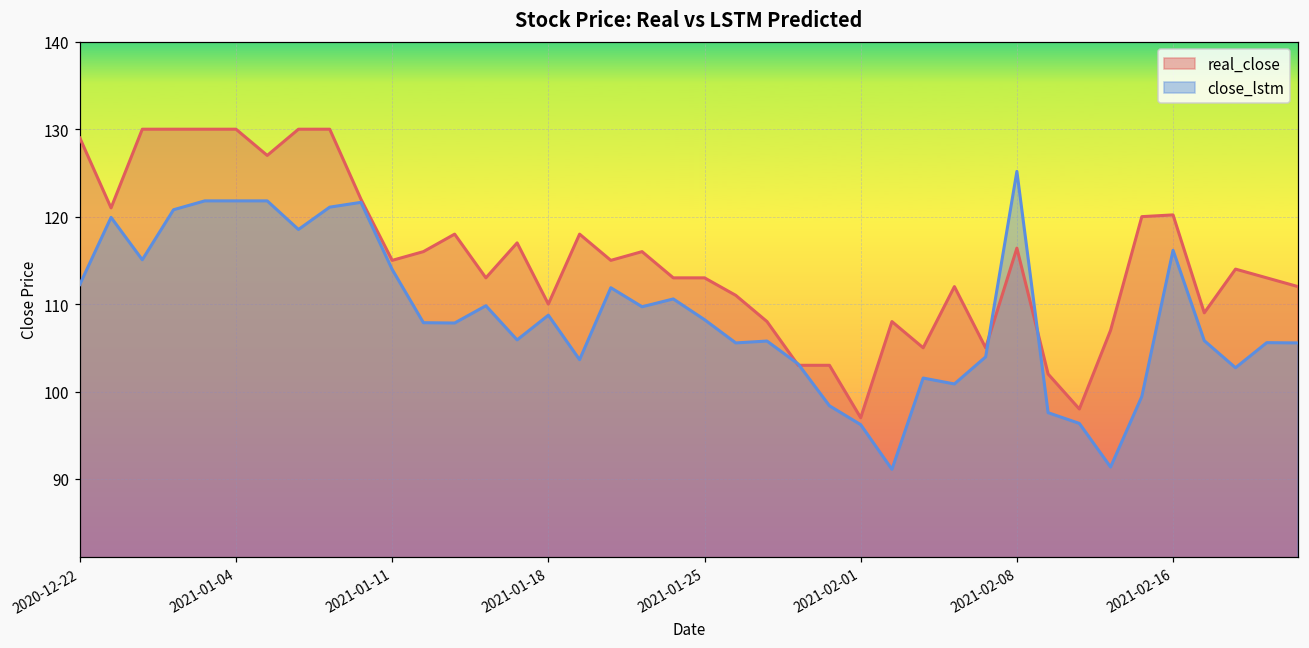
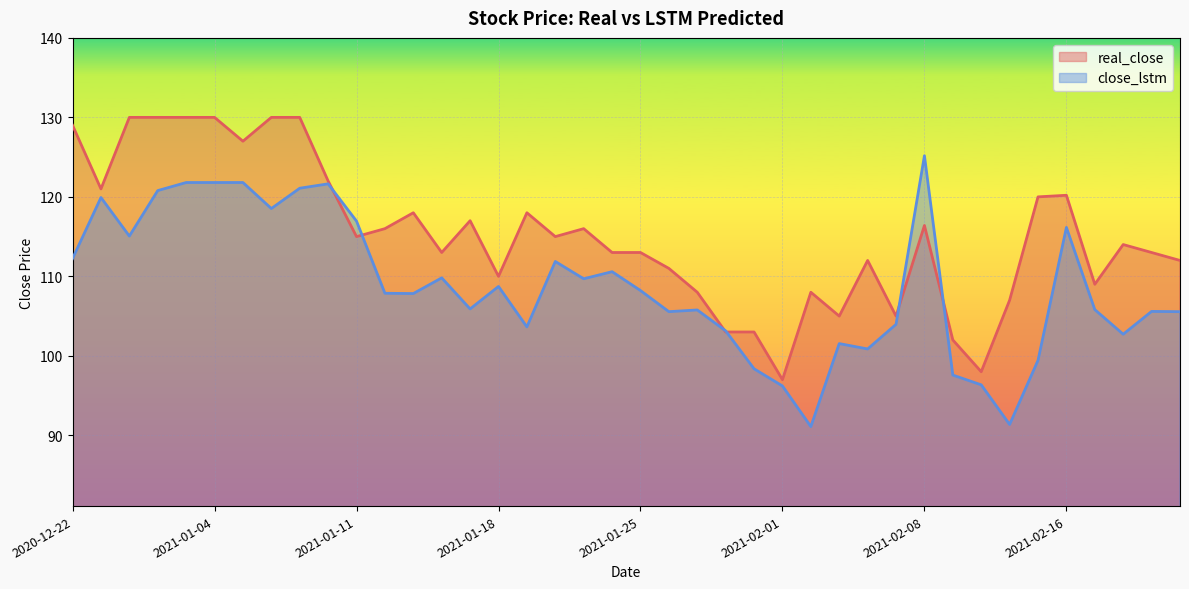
close_lstm, 2021-01-11: 114 -> 117
